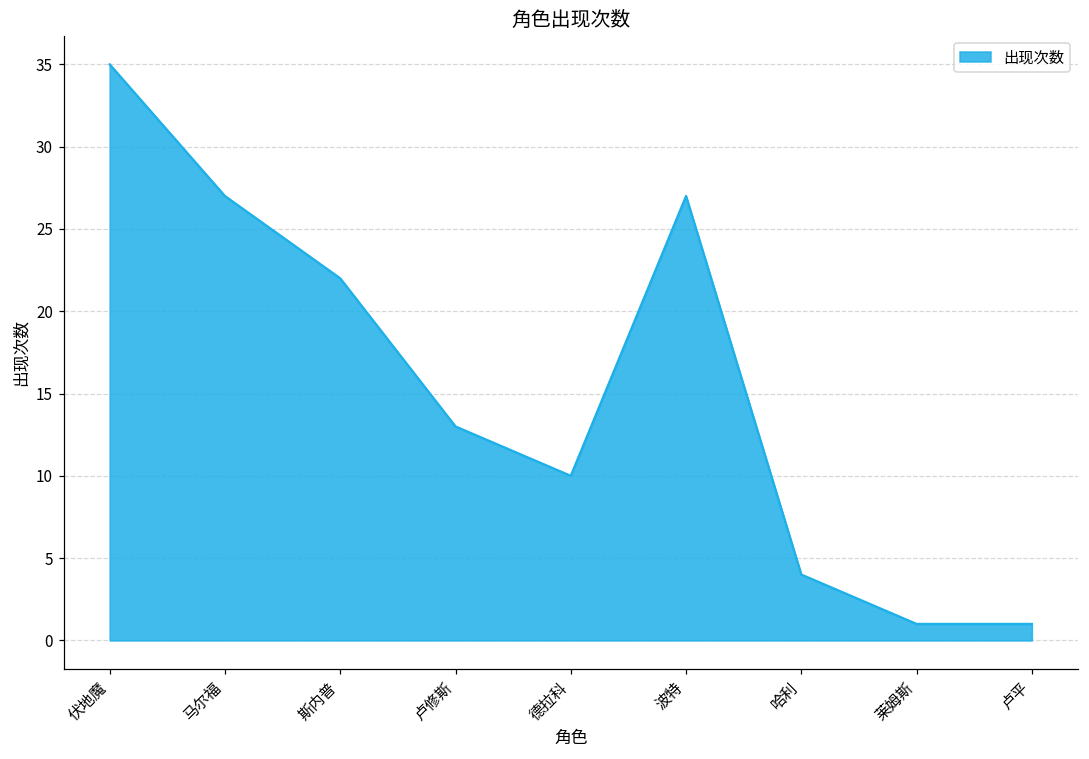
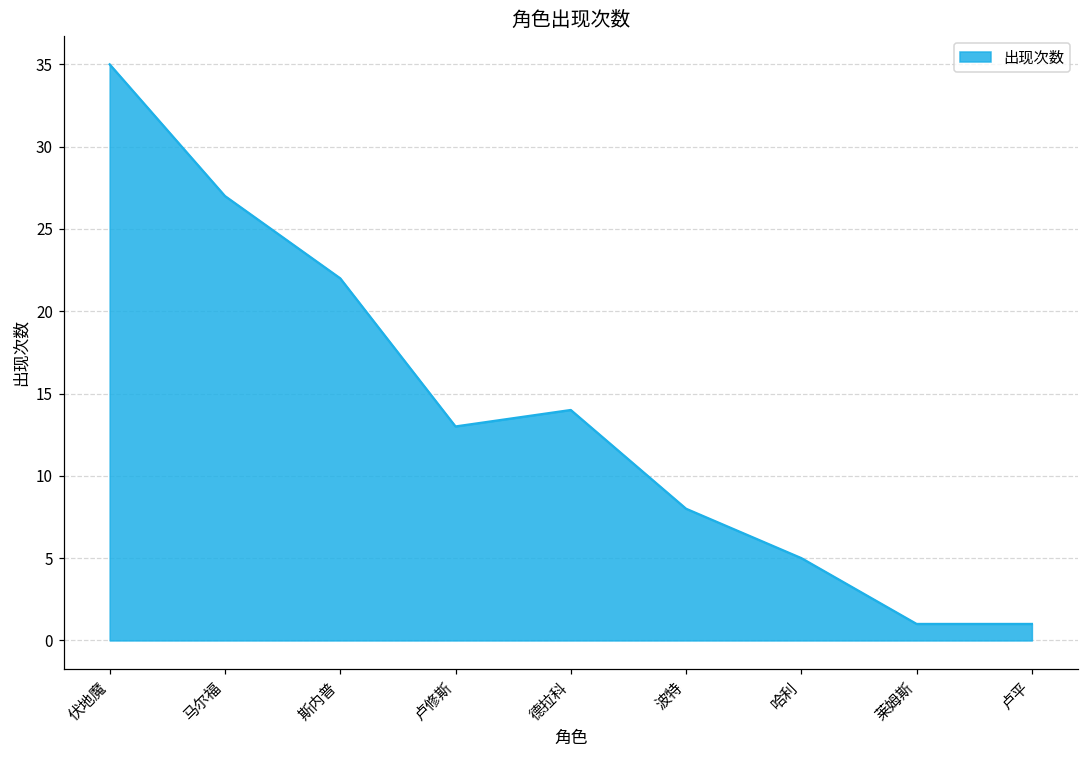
德拉科: 10 -> 14
波特: 27 -> 8
哈利: 4 -> 5
